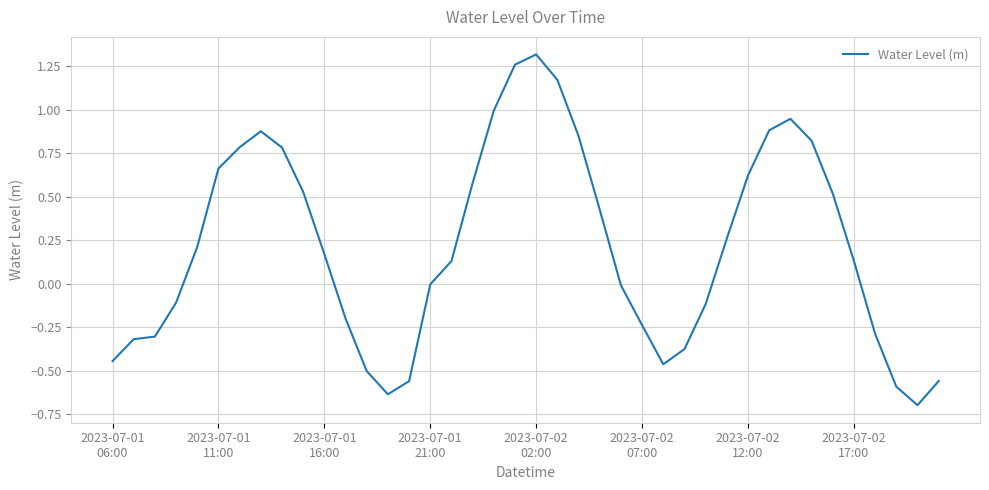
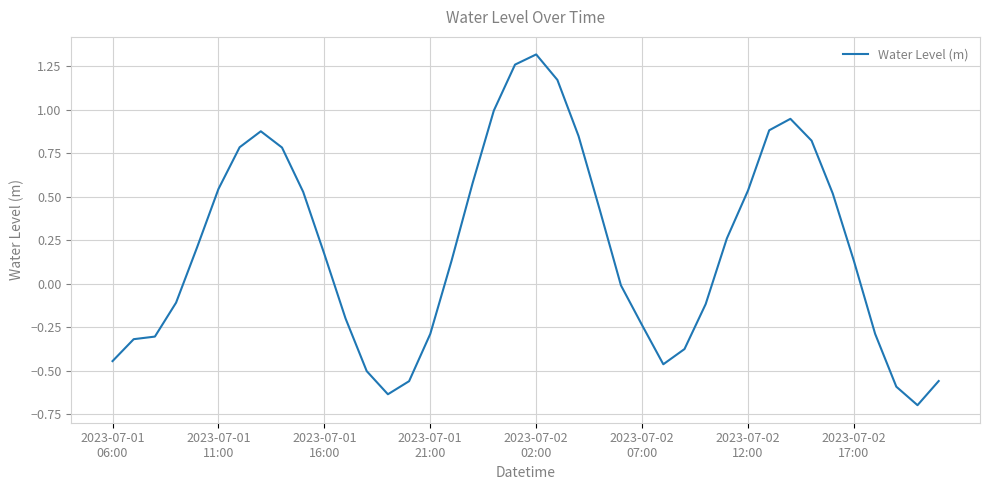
2023-07-01 11:00: 0.66 -> 0.54
2023-07-01 21:00: 0.00 -> -0.29
2023-07-02 12:00: 0.62 -> 0.54
